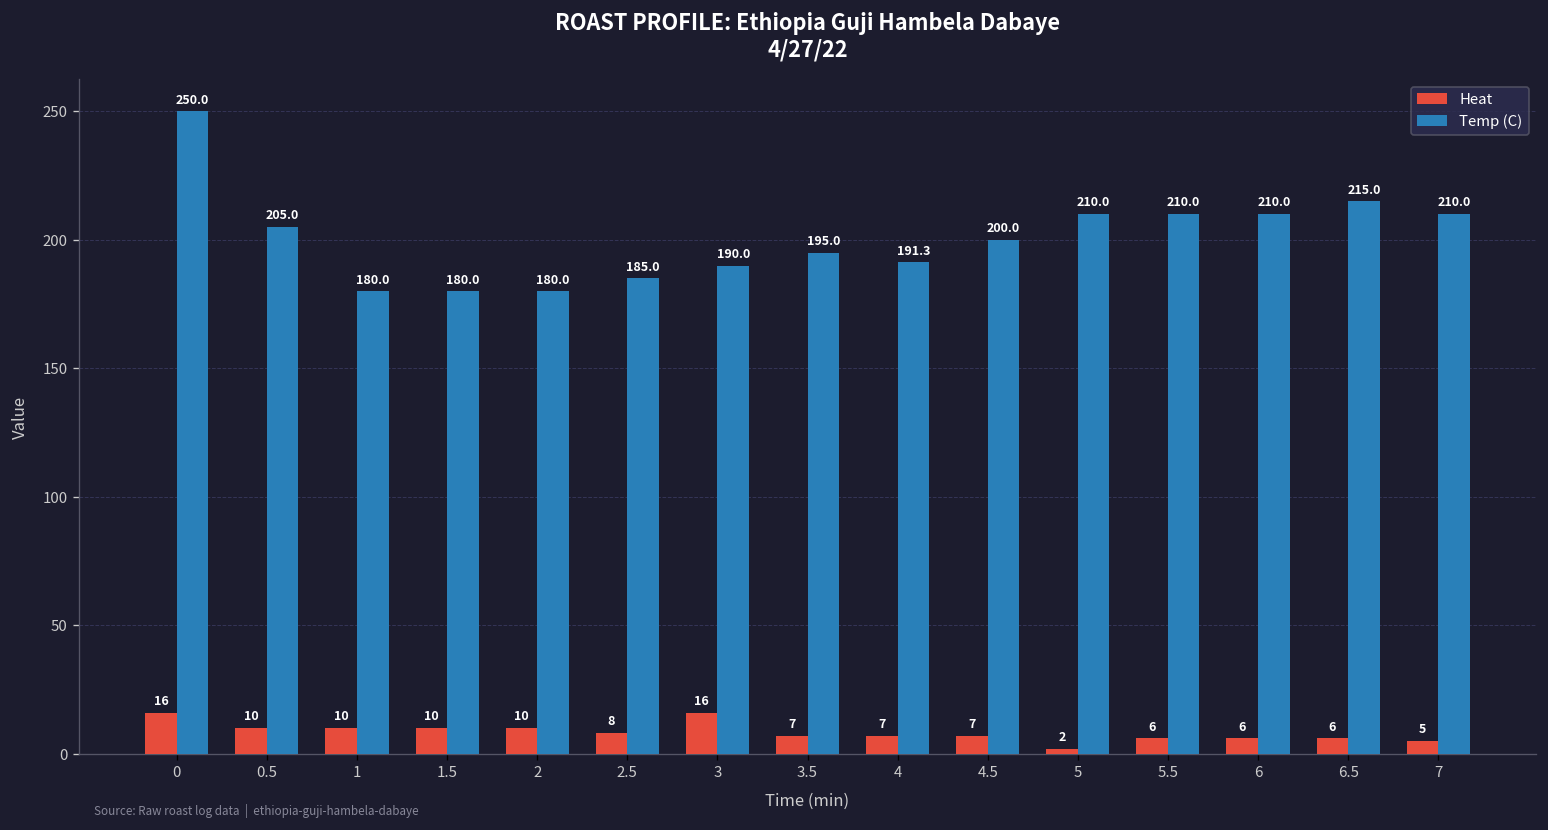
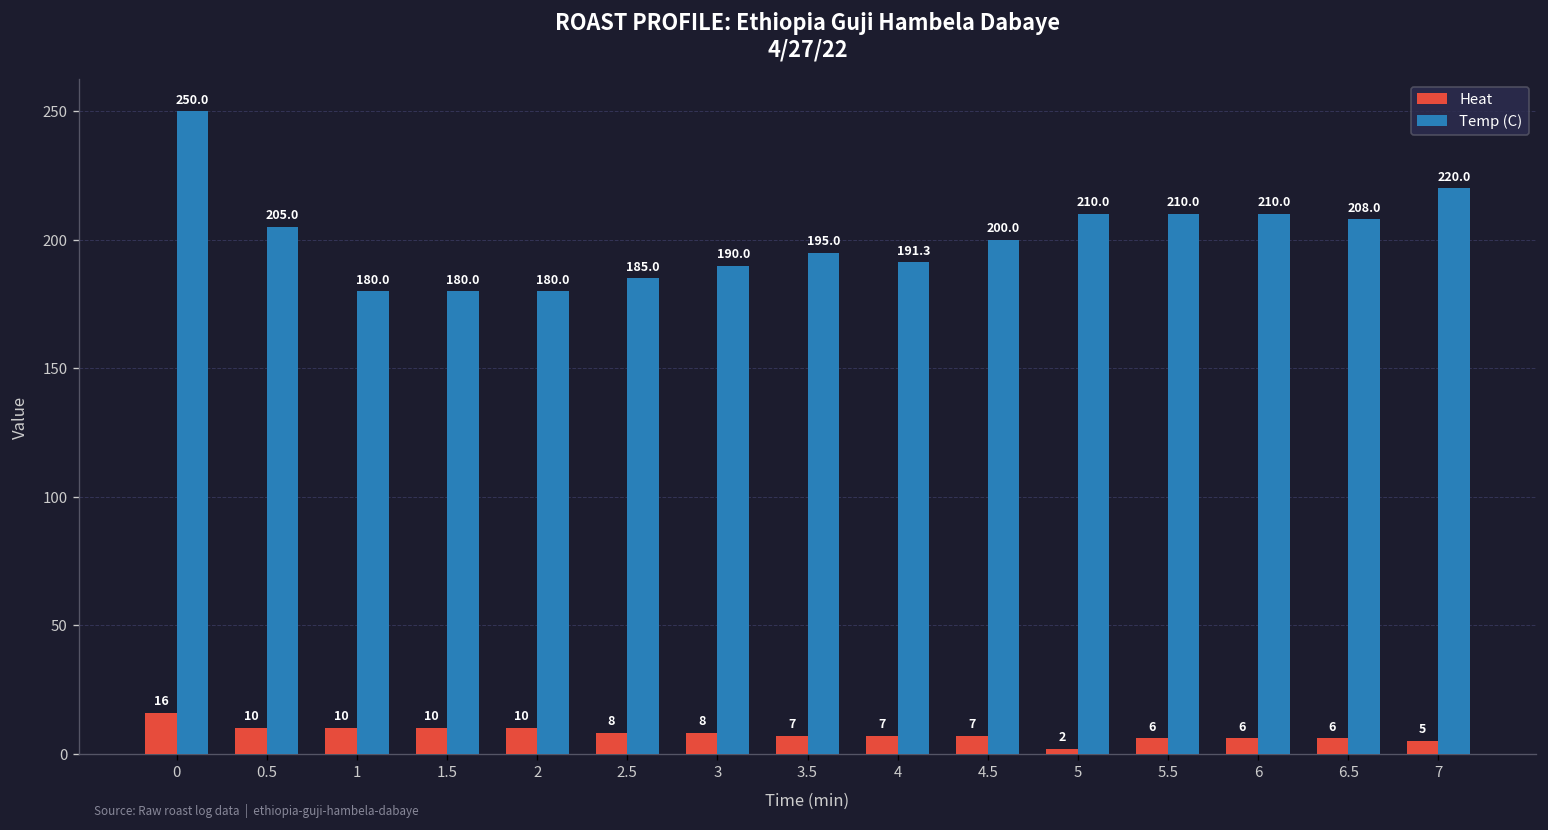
Heat, 3: 16 -> 8
Temp (C), 6.5: 215.0 -> 208.0
Temp (C), 7: 210.0 -> 220.0
